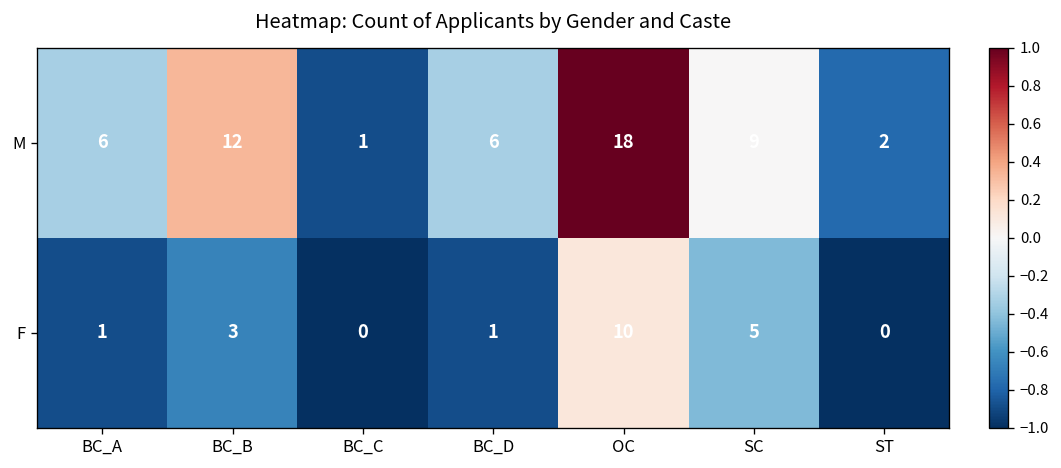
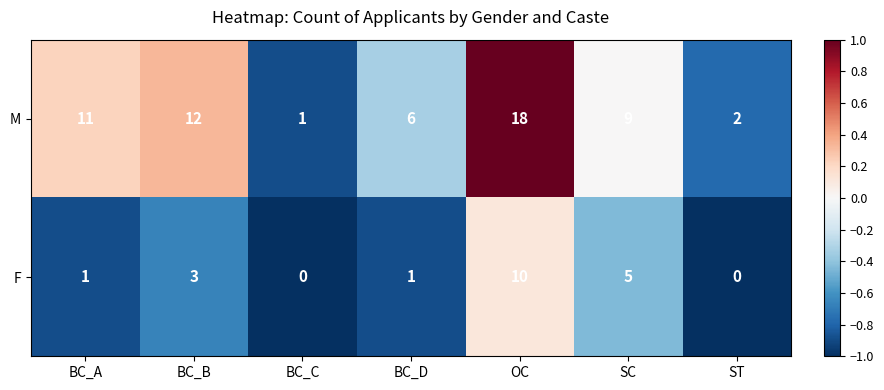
M, BC_A: 6 -> 11
